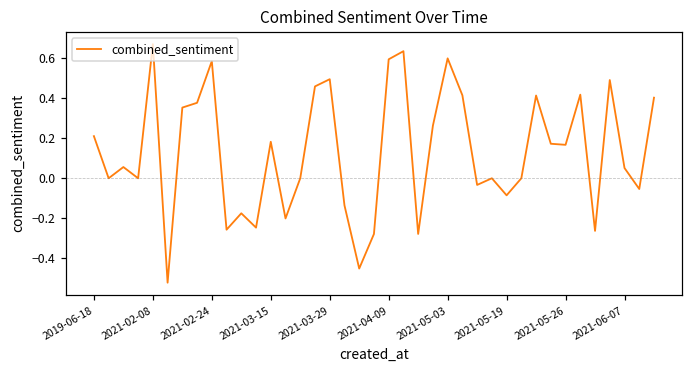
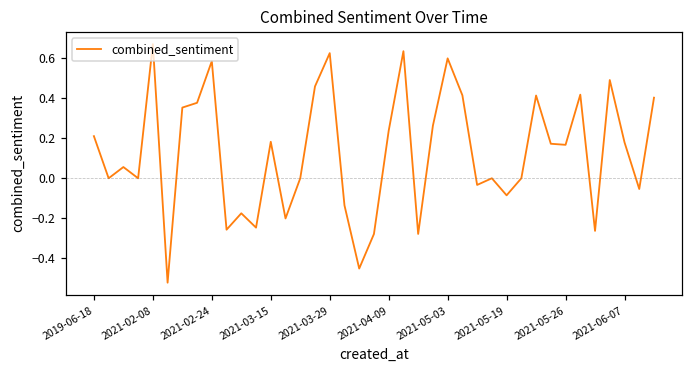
2021-03-29: 0.50 -> 0.63
2021-04-09: 0.60 -> 0.24
2021-06-07: 0.05 -> 0.18
